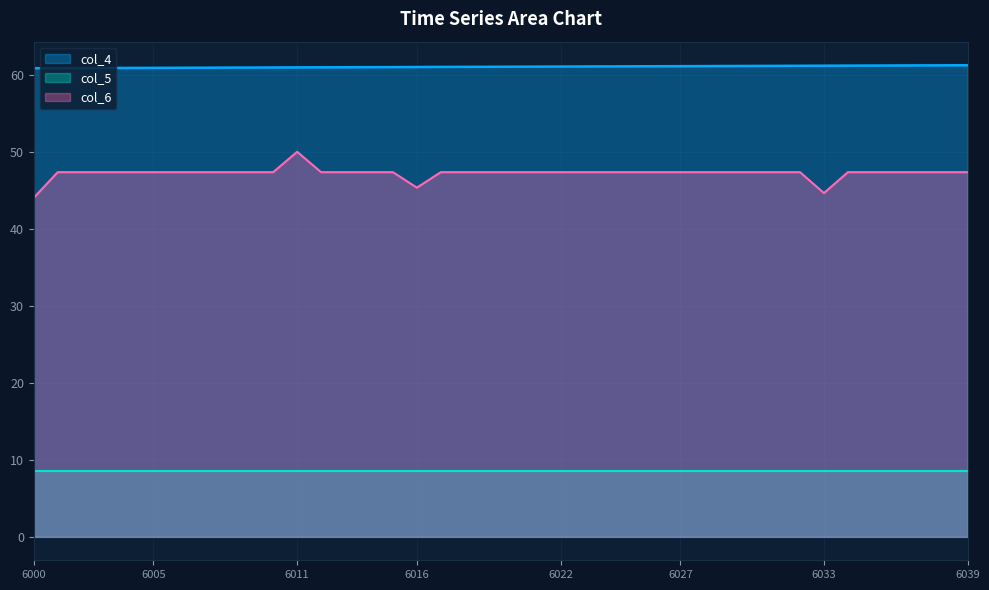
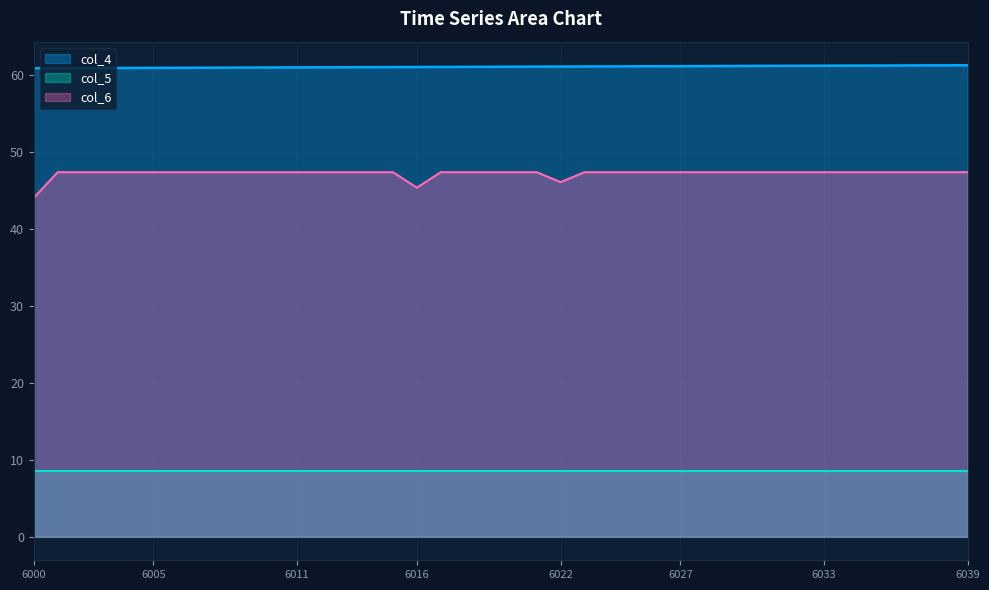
col_6, 6011: 50 -> 47
col_6, 6022: 47 -> 46
col_6, 6033: 45 -> 47
